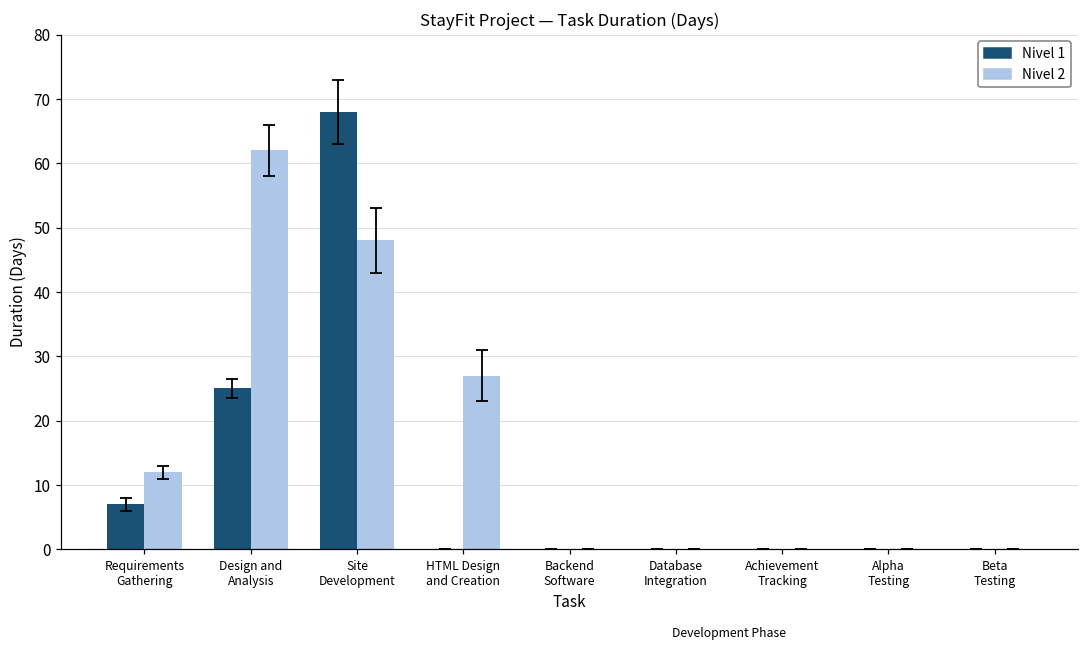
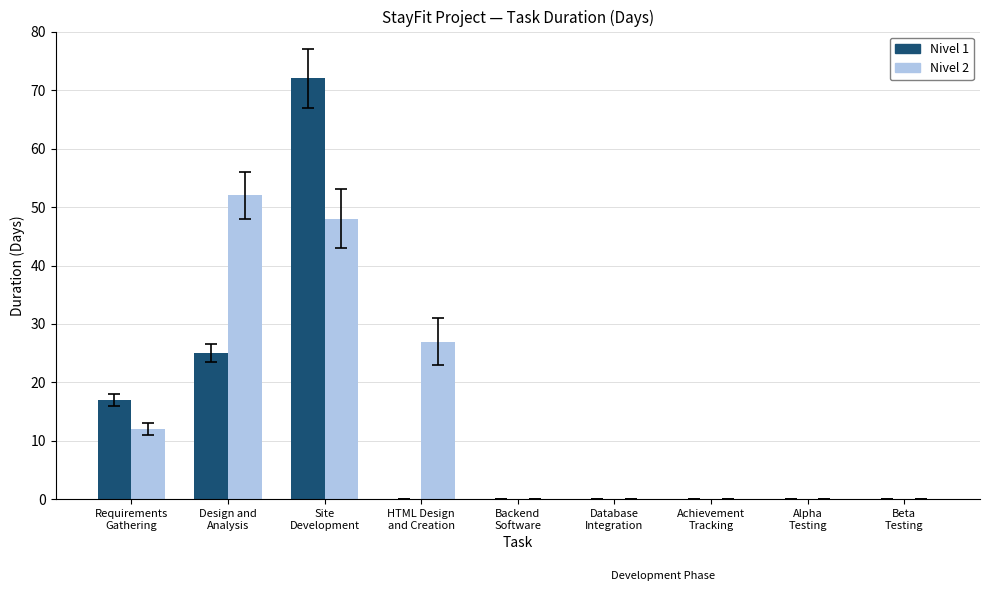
Nivel 1, Requirements Gathering: 7 -> 17
Nivel 2, Design and Analysis: 62 -> 52
Nivel 1, Site Development: 68 -> 72
